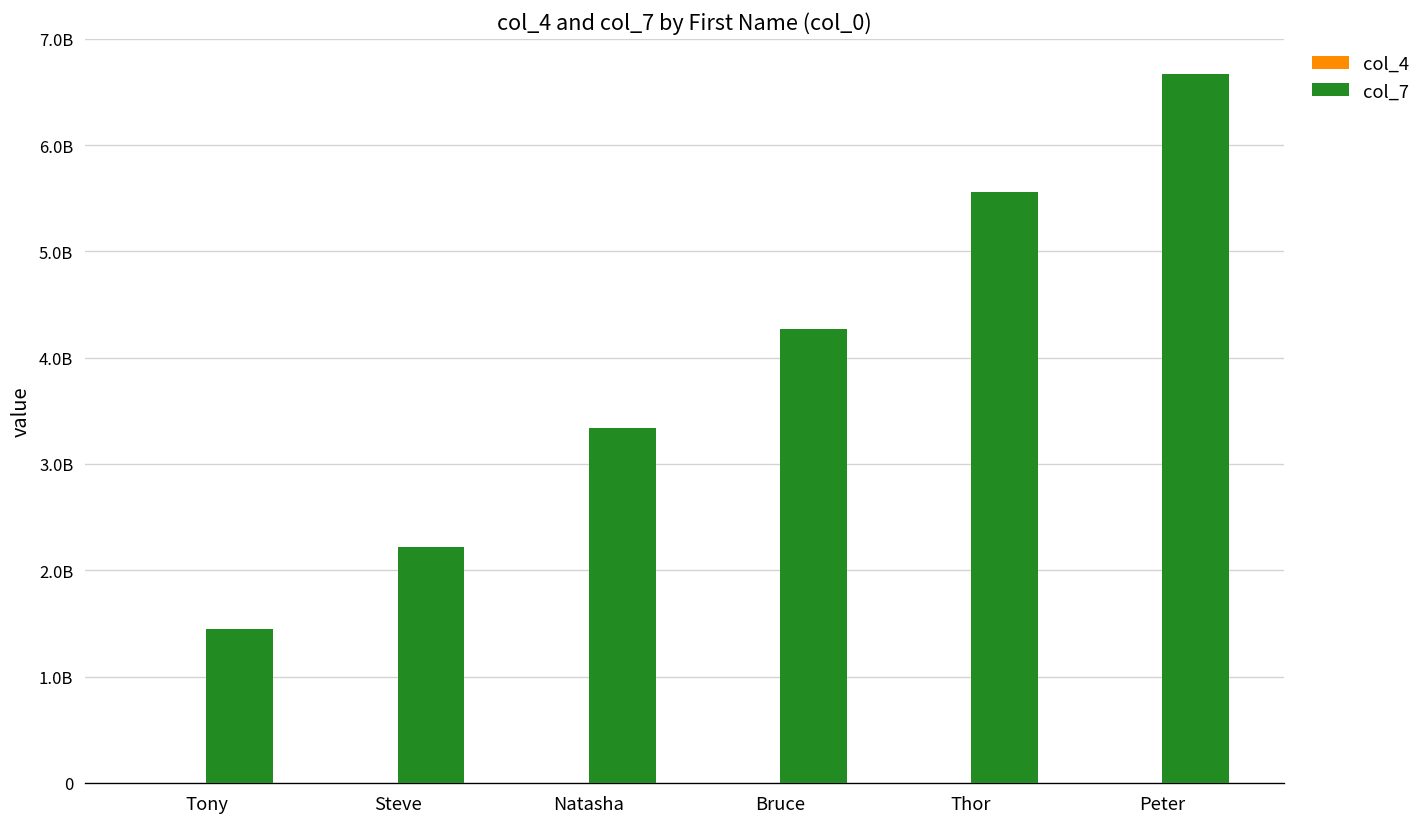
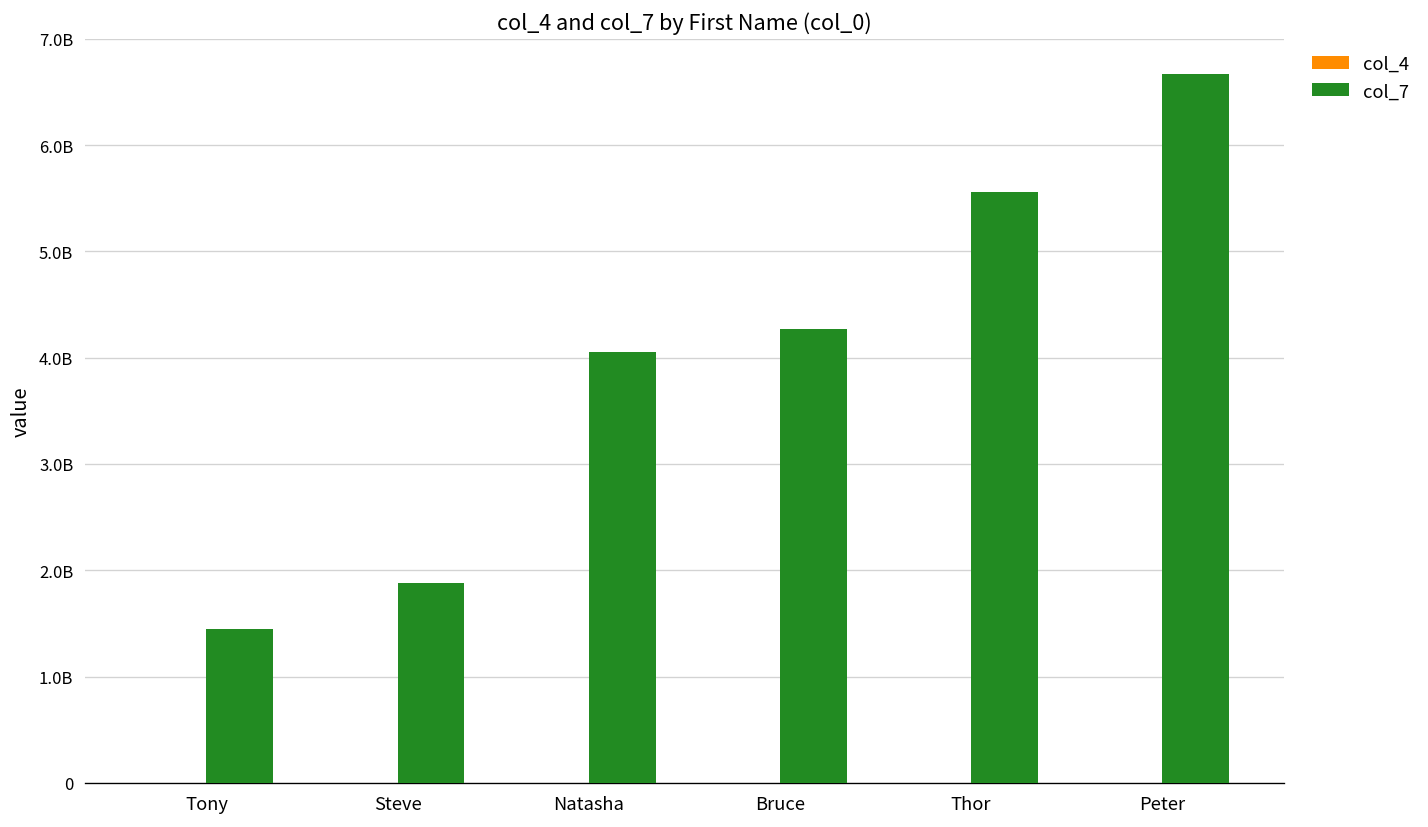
col_7, Steve: 2200000000 -> 1900000000
col_7, Natasha: 3300000000 -> 4100000000
